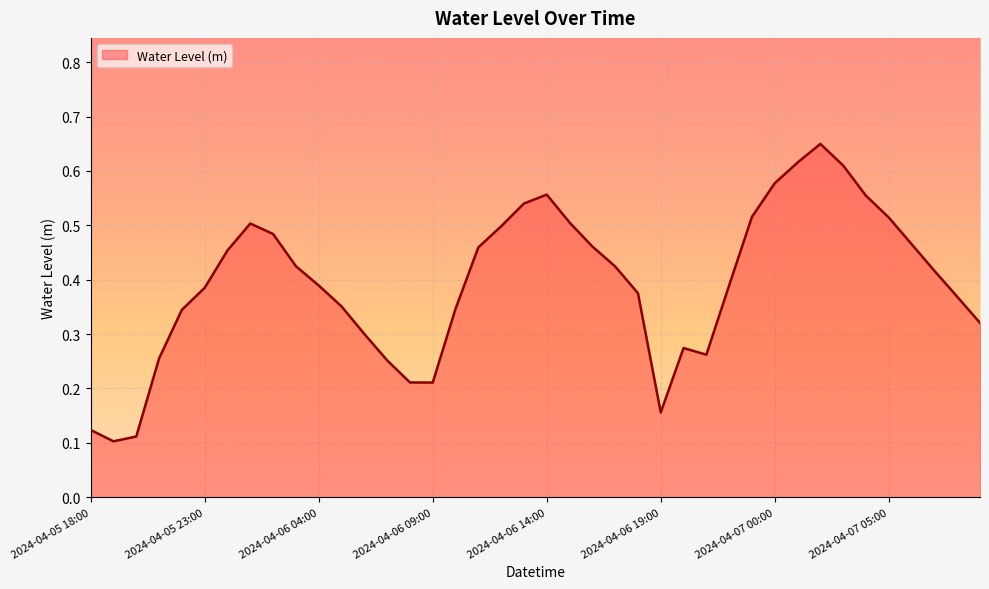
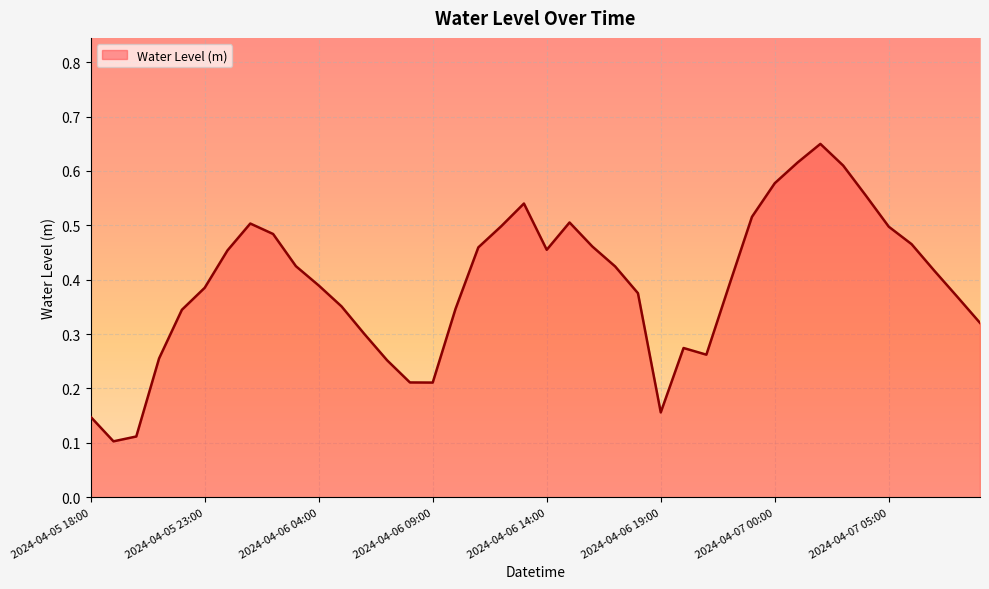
2024-04-05 18:00: 0.12 -> 0.15
2024-04-06 14:00: 0.56 -> 0.46
2024-04-07 05:00: 0.51 -> 0.50
